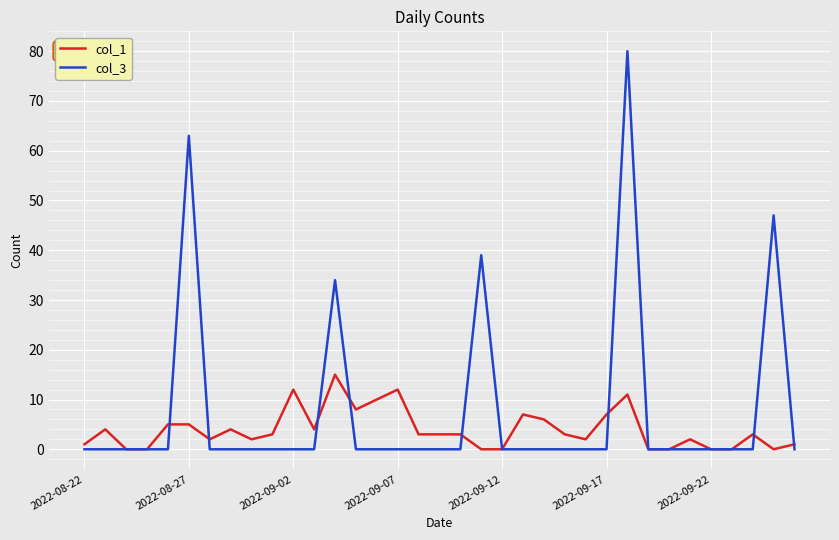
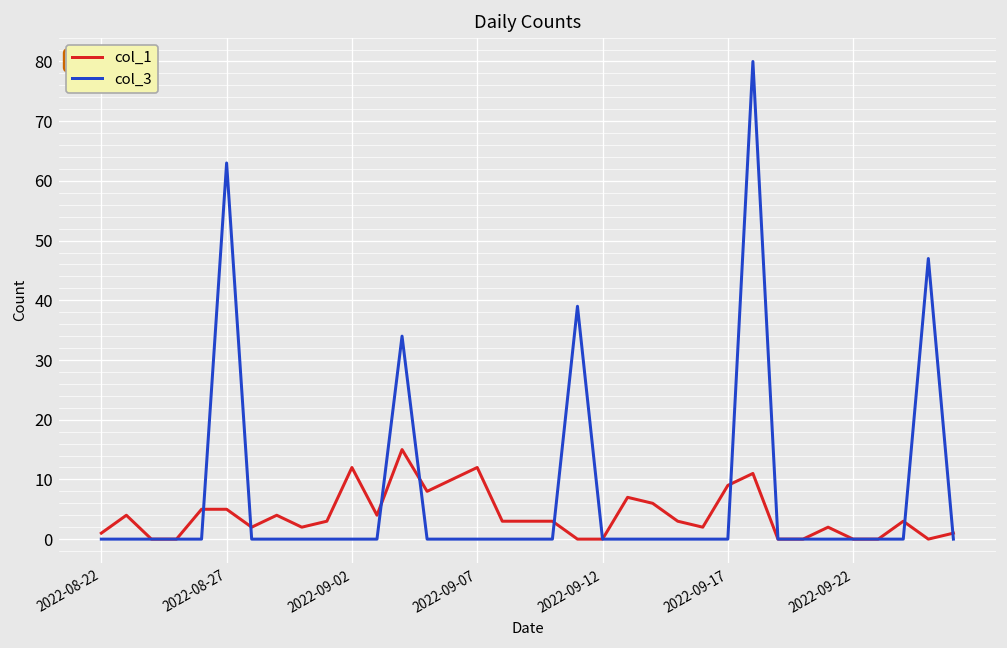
col_1, 2022-09-17: 7 -> 9
